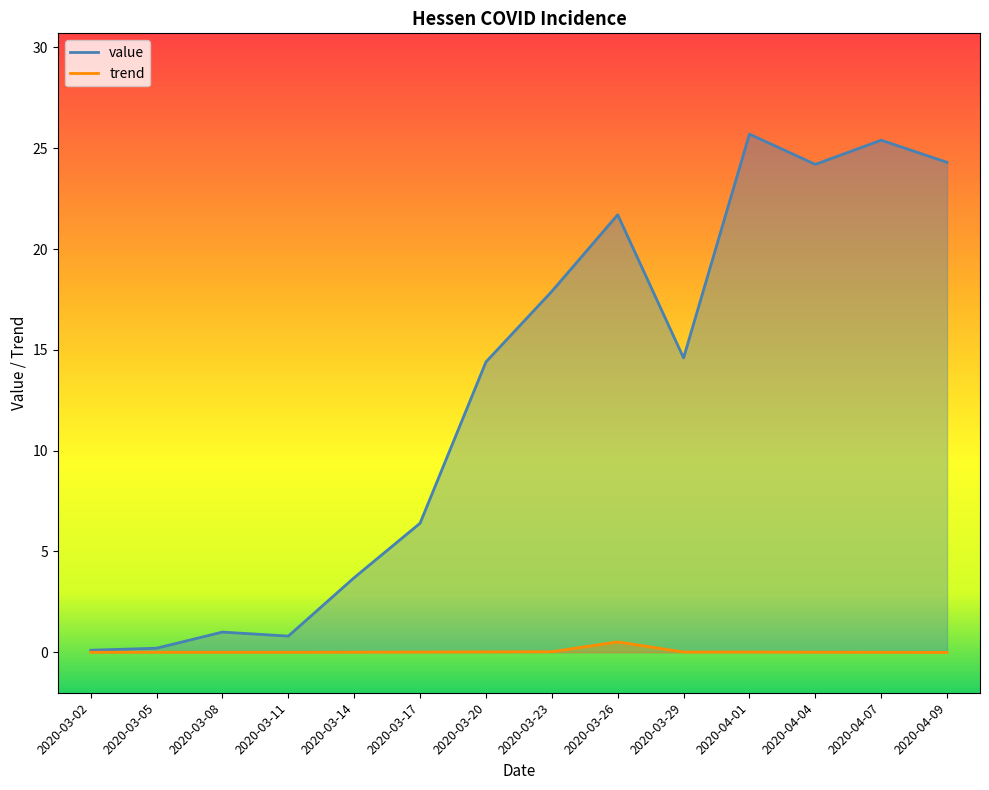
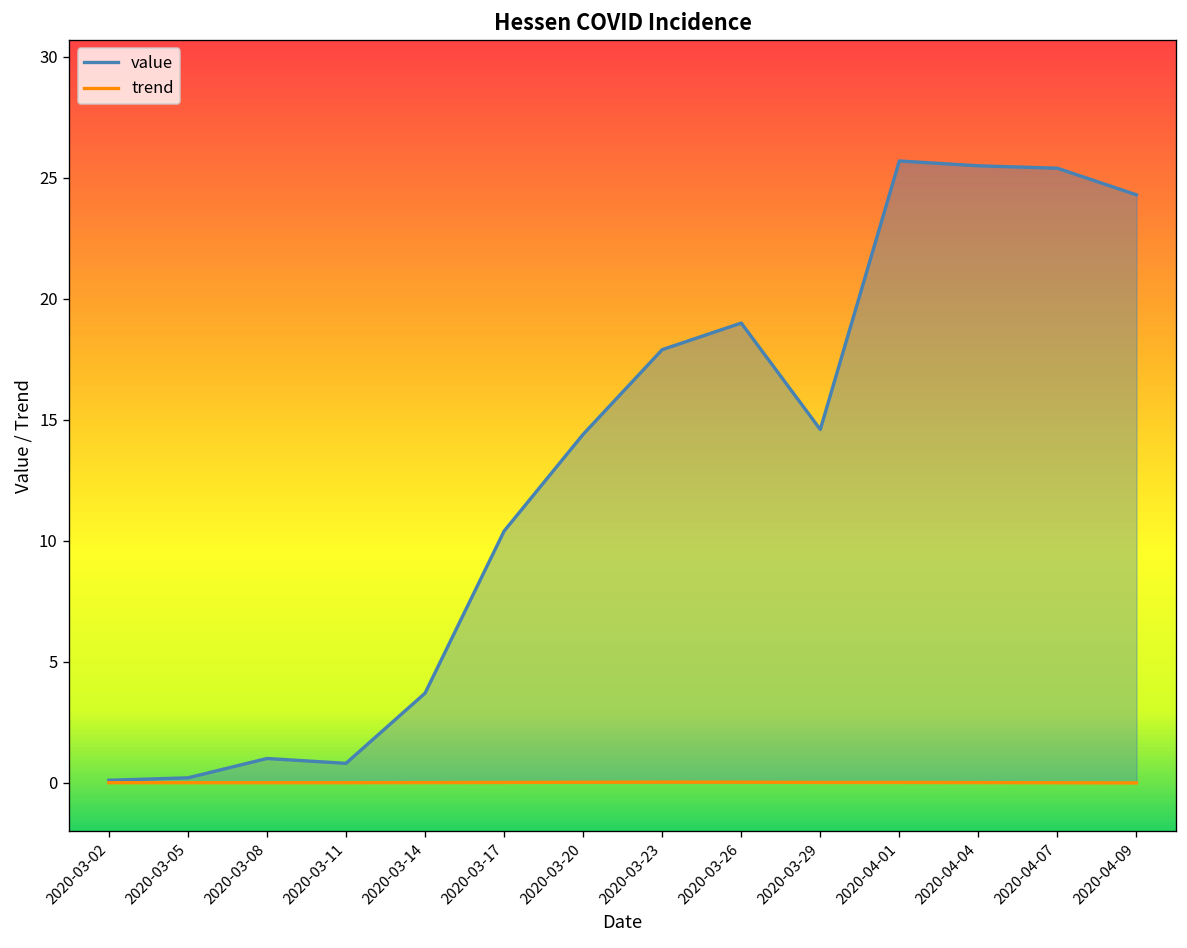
value, 2020-03-17: 6.4 -> 10.4
value, 2020-03-26: 21.7 -> 19.0
trend, 2020-03-26: 0.5 -> 0.0
value, 2020-04-04: 24.2 -> 25.5
